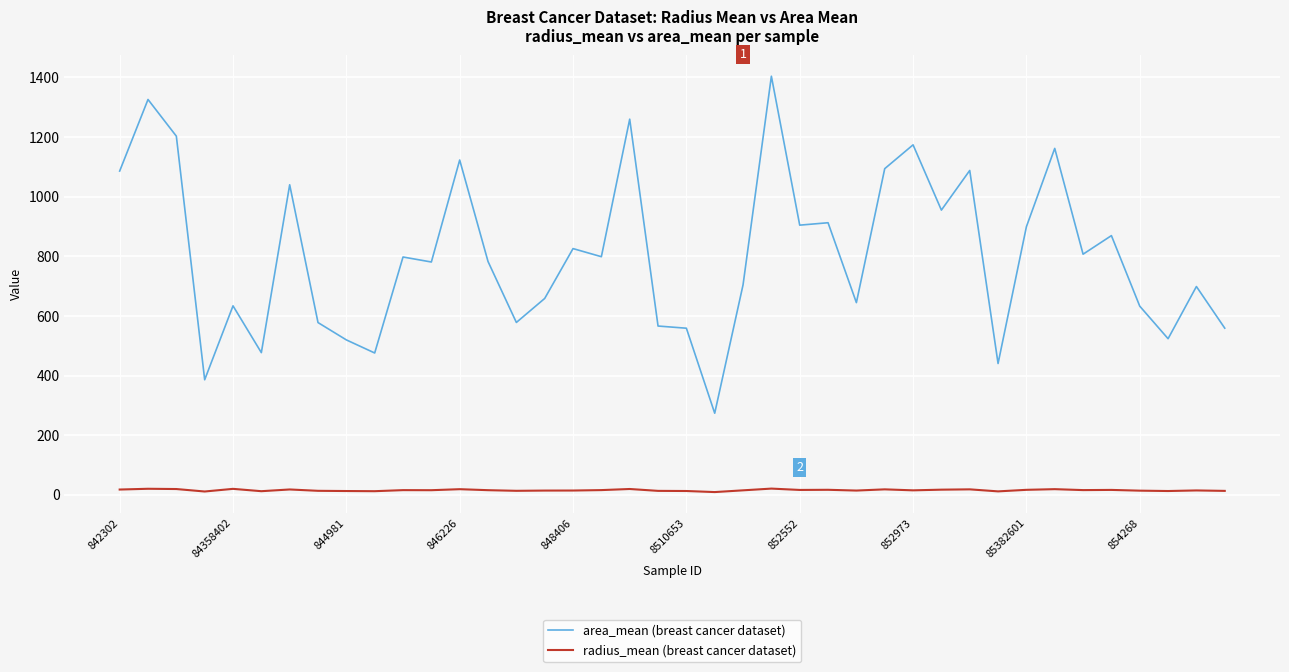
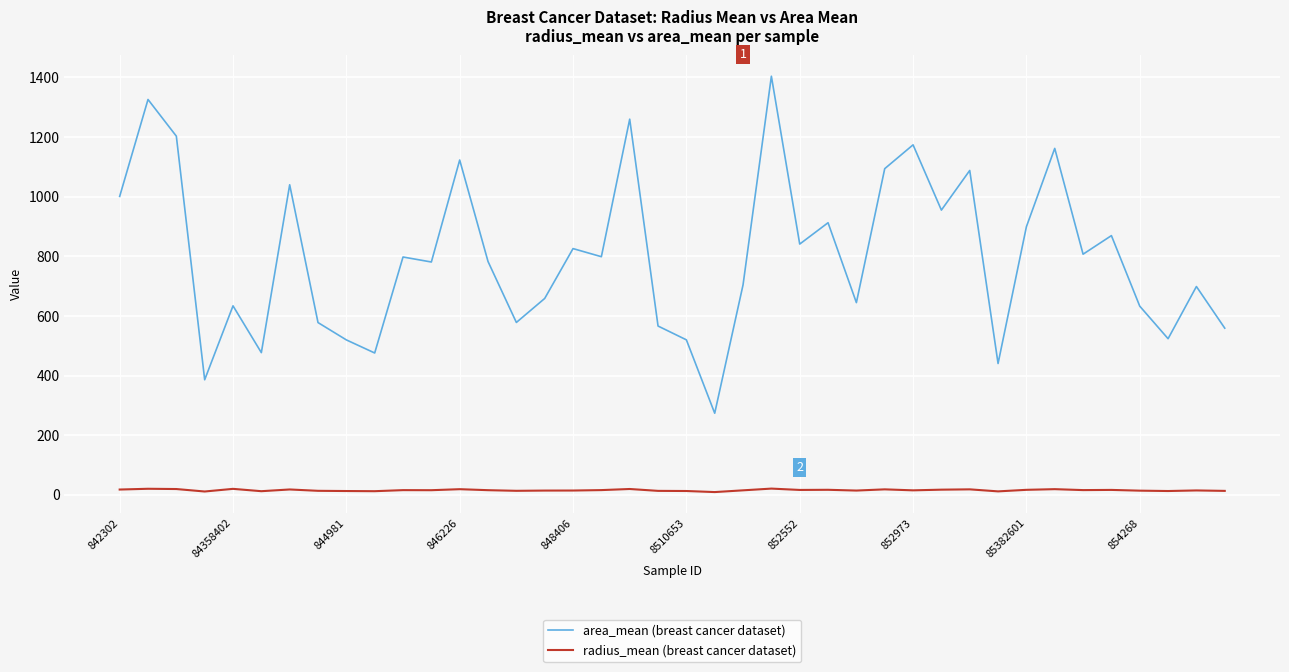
area_mean (breast cancer dataset), 842302: 1090 -> 1000
area_mean (breast cancer dataset), 8510653: 560 -> 520
area_mean (breast cancer dataset), 852552: 900 -> 840
